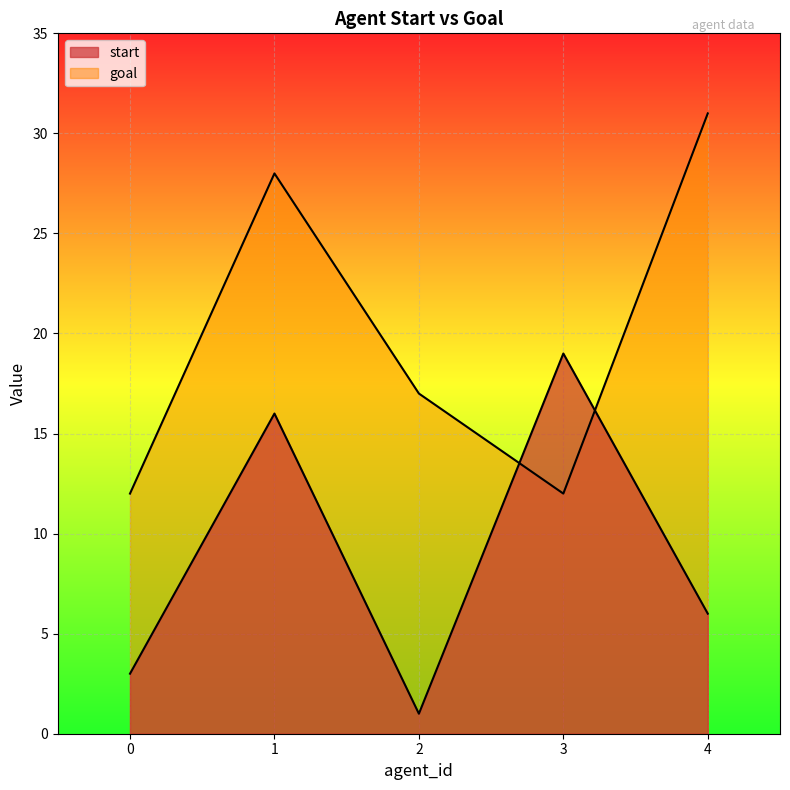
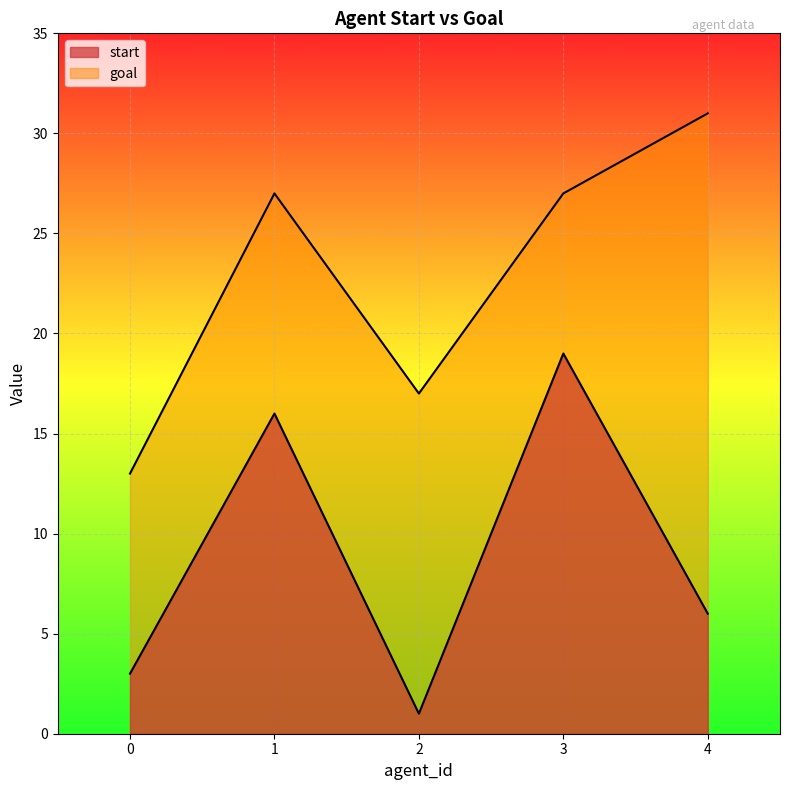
goal, 0: 12 -> 13
goal, 1: 28 -> 27
goal, 3: 12 -> 27
